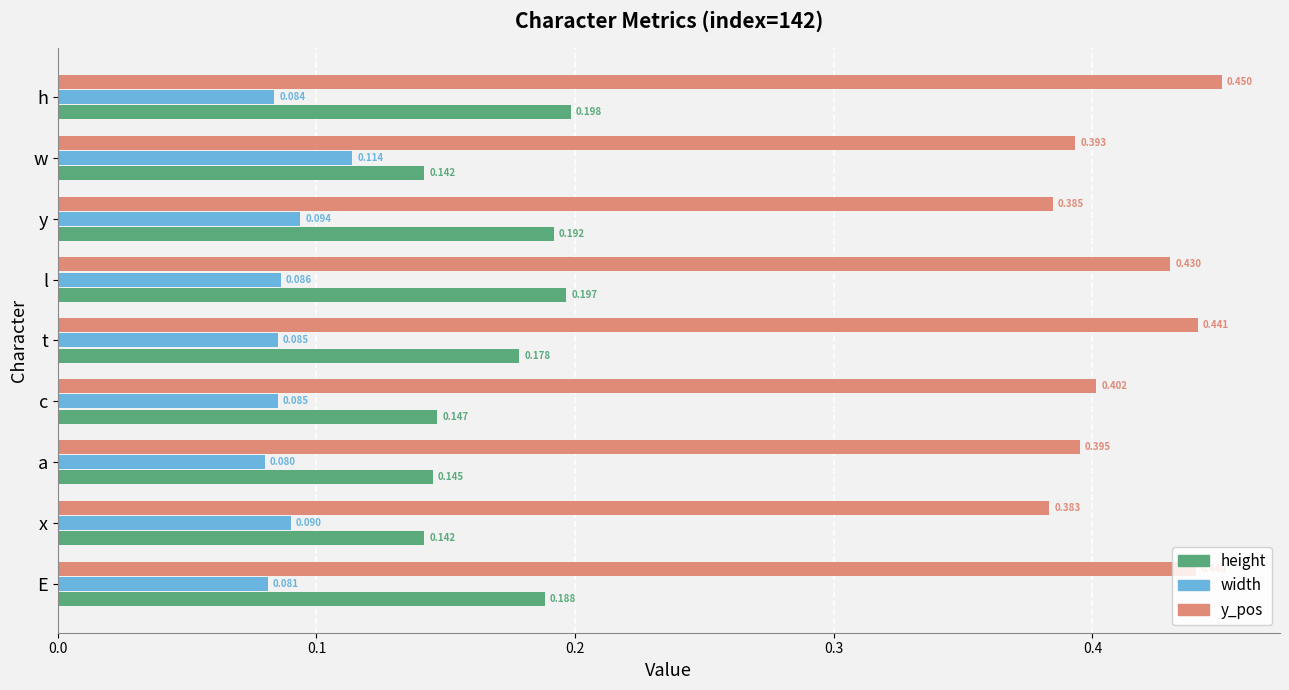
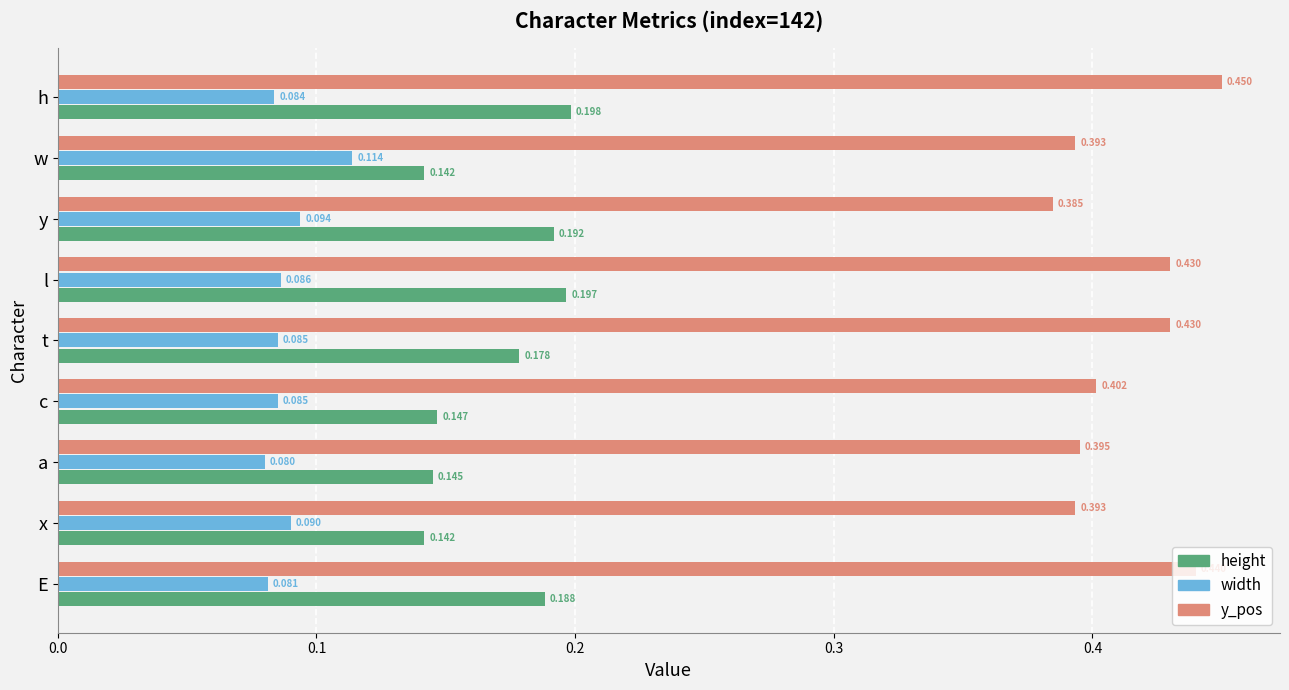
y_pos, t: 0.441 -> 0.430
y_pos, x: 0.383 -> 0.393
